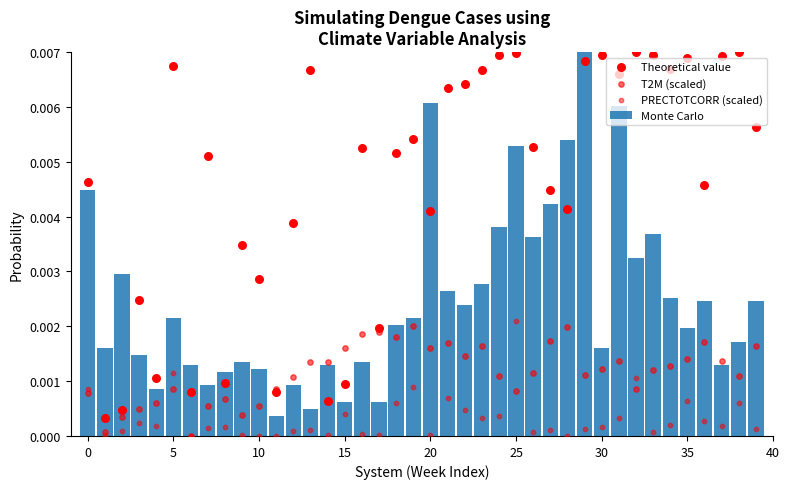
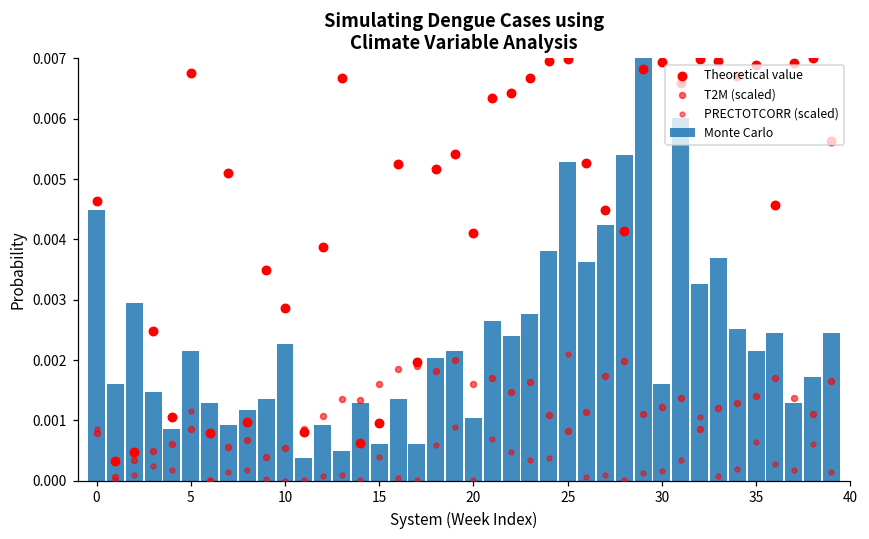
Monte Carlo, 10: 0.0012 -> 0.0023
Monte Carlo, 20: 0.0061 -> 0.0010
Monte Carlo, 35: 0.0020 -> 0.0021
